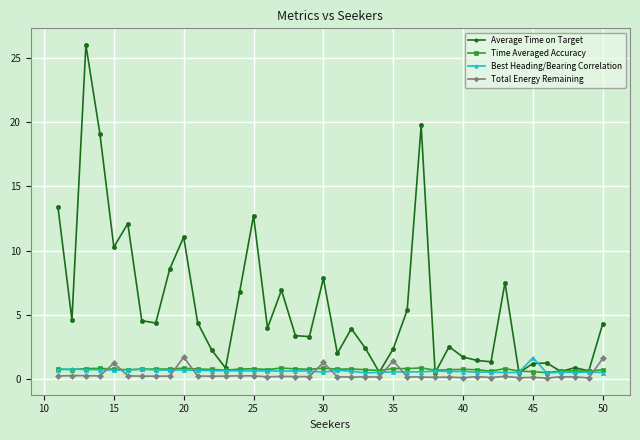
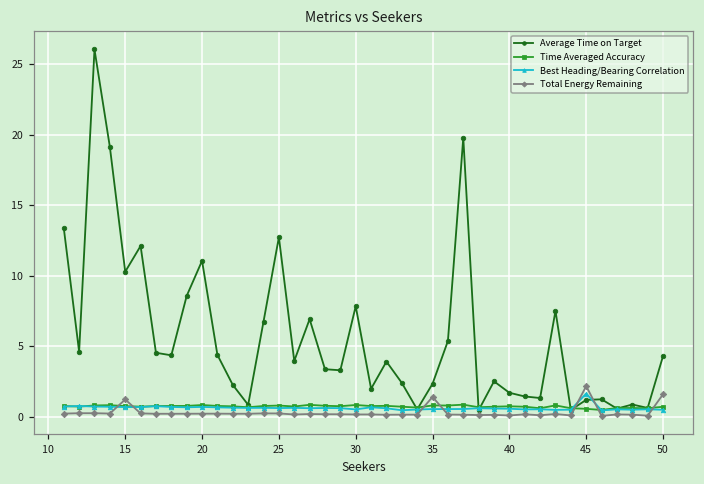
Total Energy Remaining, 20: 1.7 -> 0.2
Total Energy Remaining, 30: 1.3 -> 0.1
Total Energy Remaining, 45: 0.1 -> 2.2
